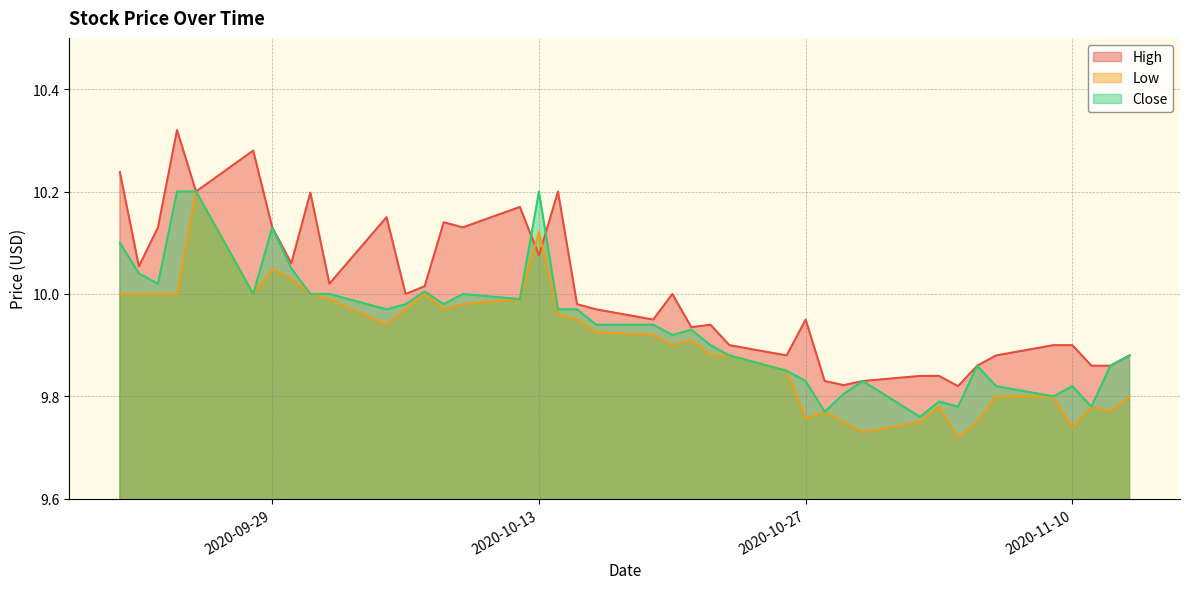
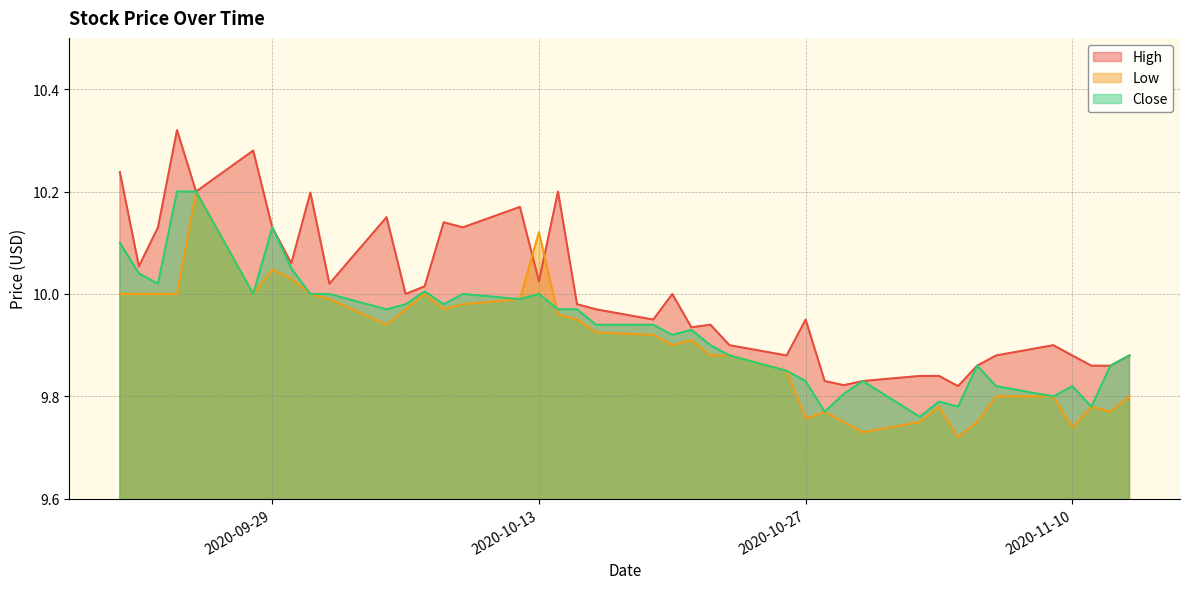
High, 2020-10-13: 10.08 -> 10.02
Close, 2020-10-13: 10.2 -> 10.0
High, 2020-11-10: 9.90 -> 9.88
